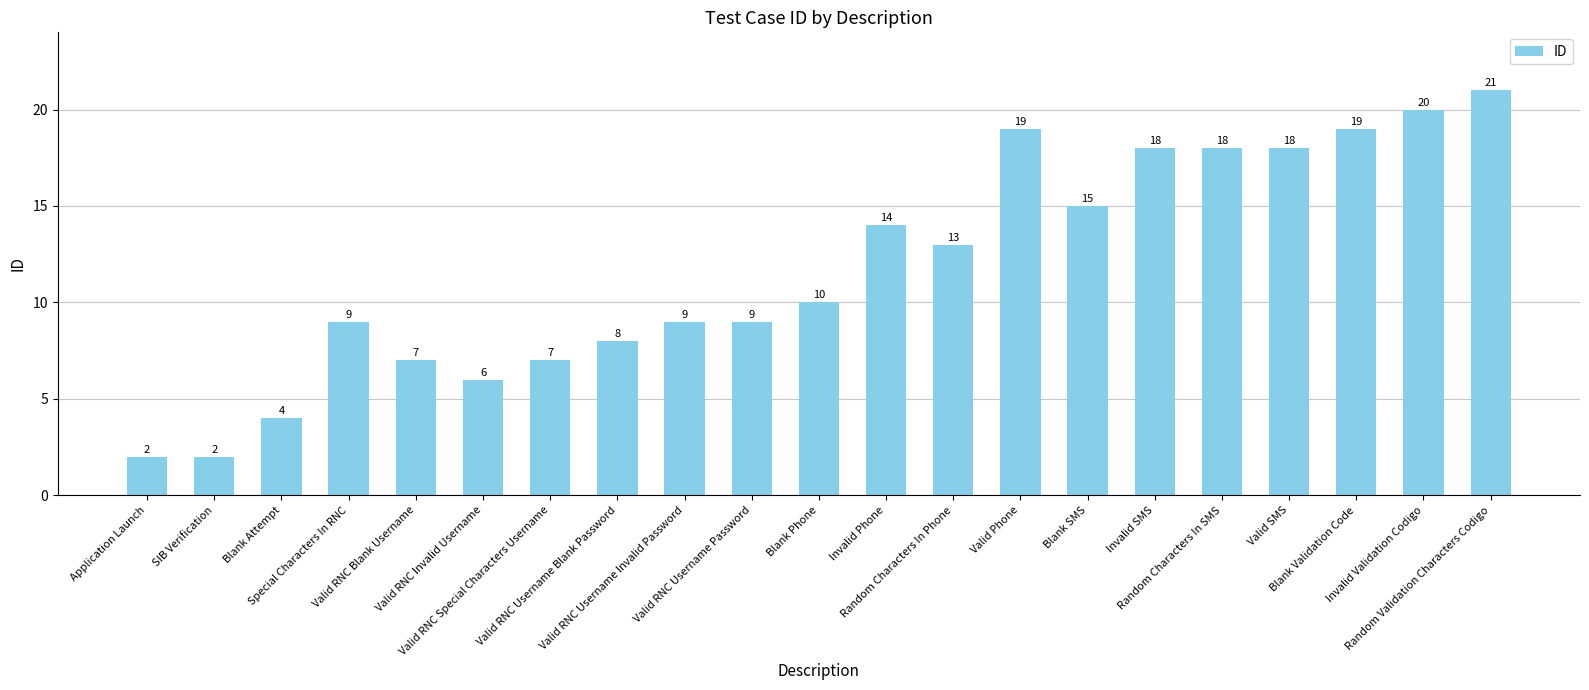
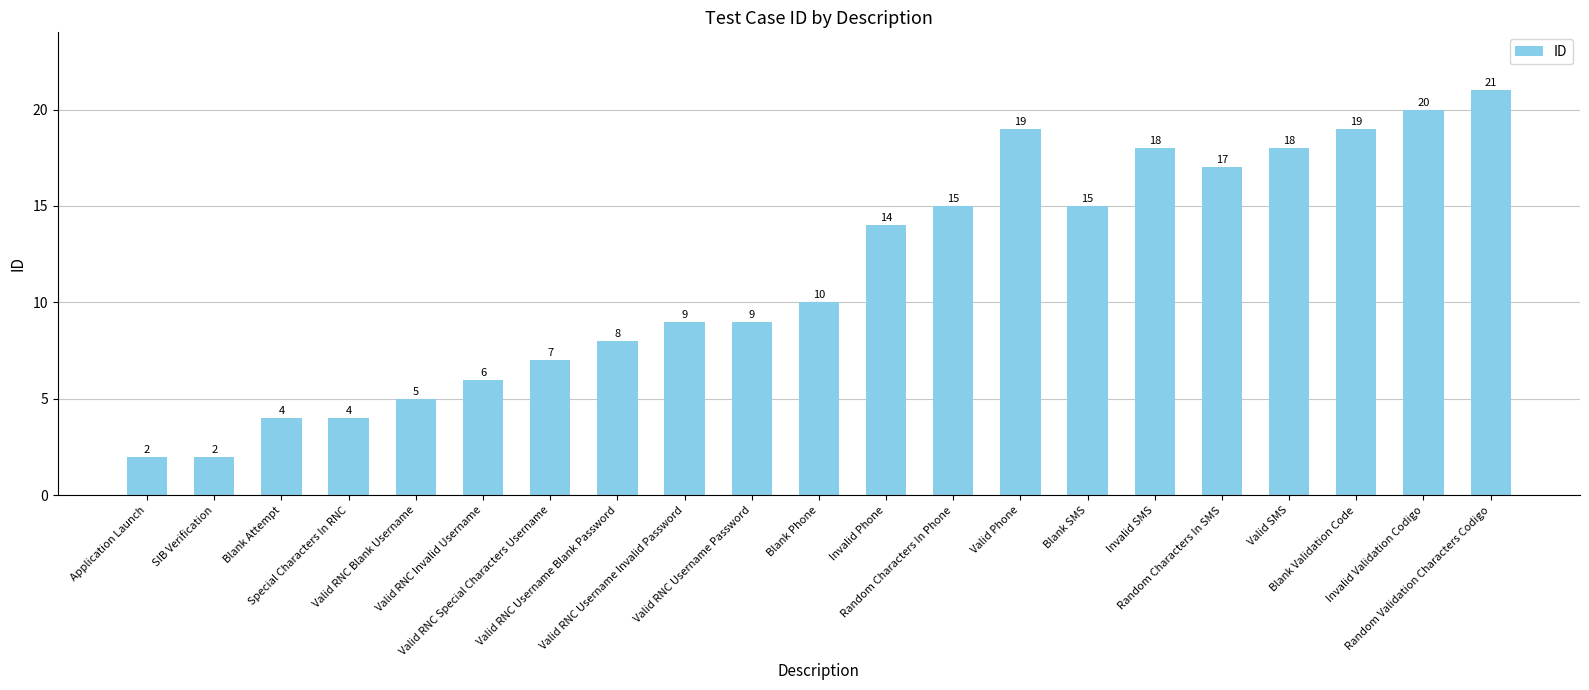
Special Characters In RNC: 9 -> 4
Valid RNC Blank Username: 7 -> 5
Random Characters In Phone: 13 -> 15
Random Characters In SMS: 18 -> 17
